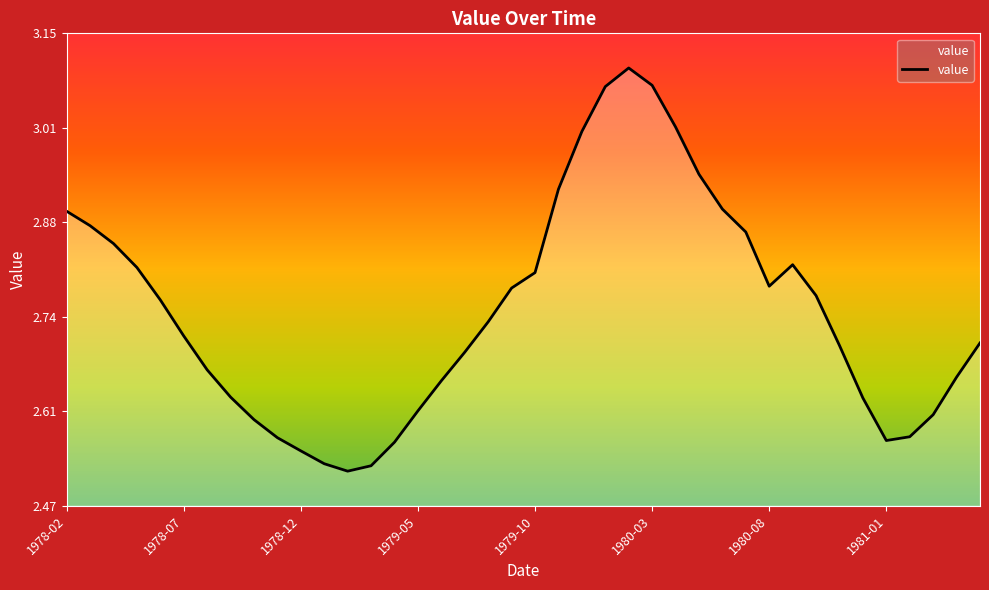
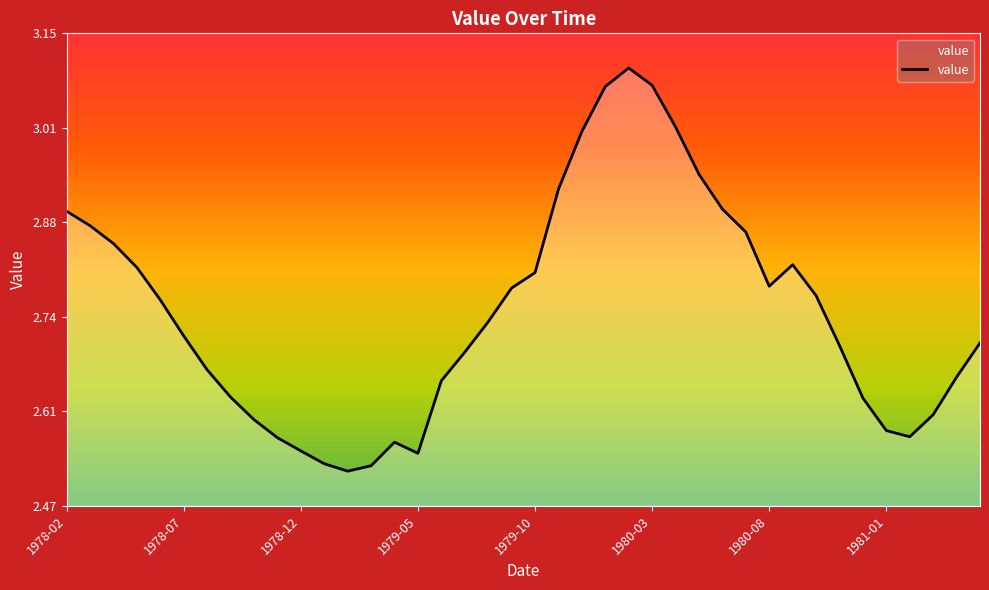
1979-05: 2.61 -> 2.54
1981-01: 2.56 -> 2.58
